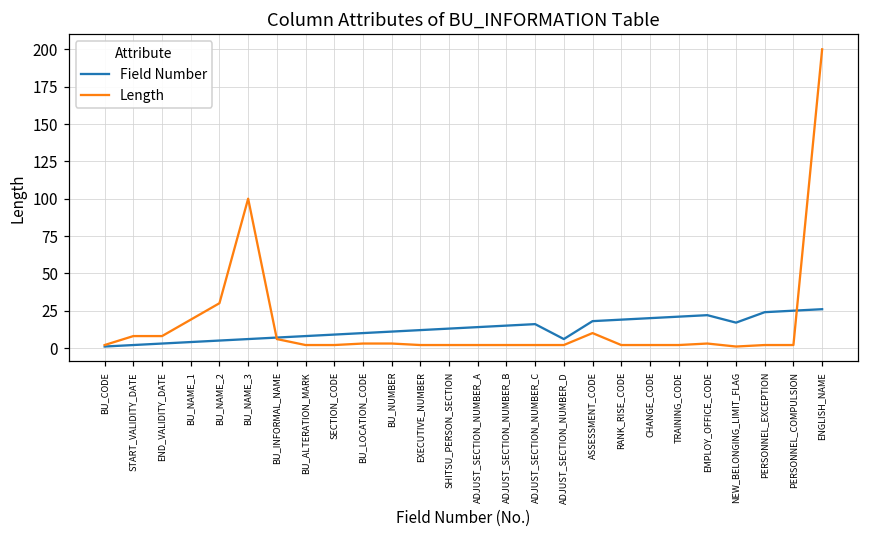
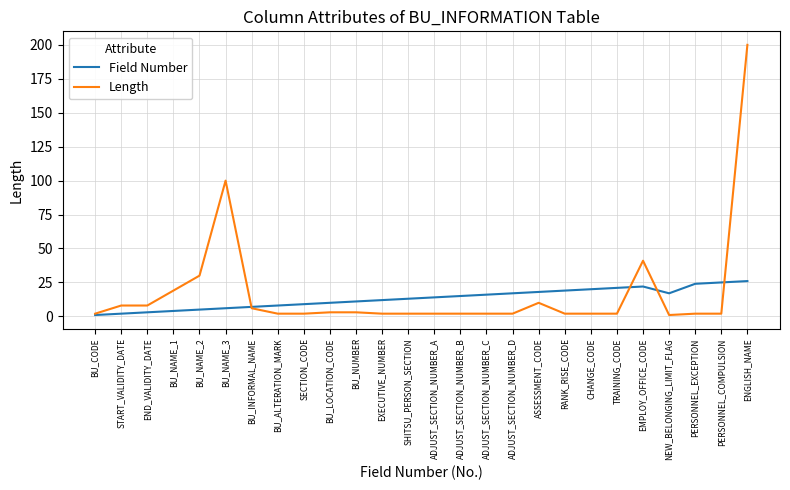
Field Number, ADJUST_SECTION_NUMBER_D: 6 -> 17
Length, EMPLOY_OFFICE_CODE: 3 -> 41
